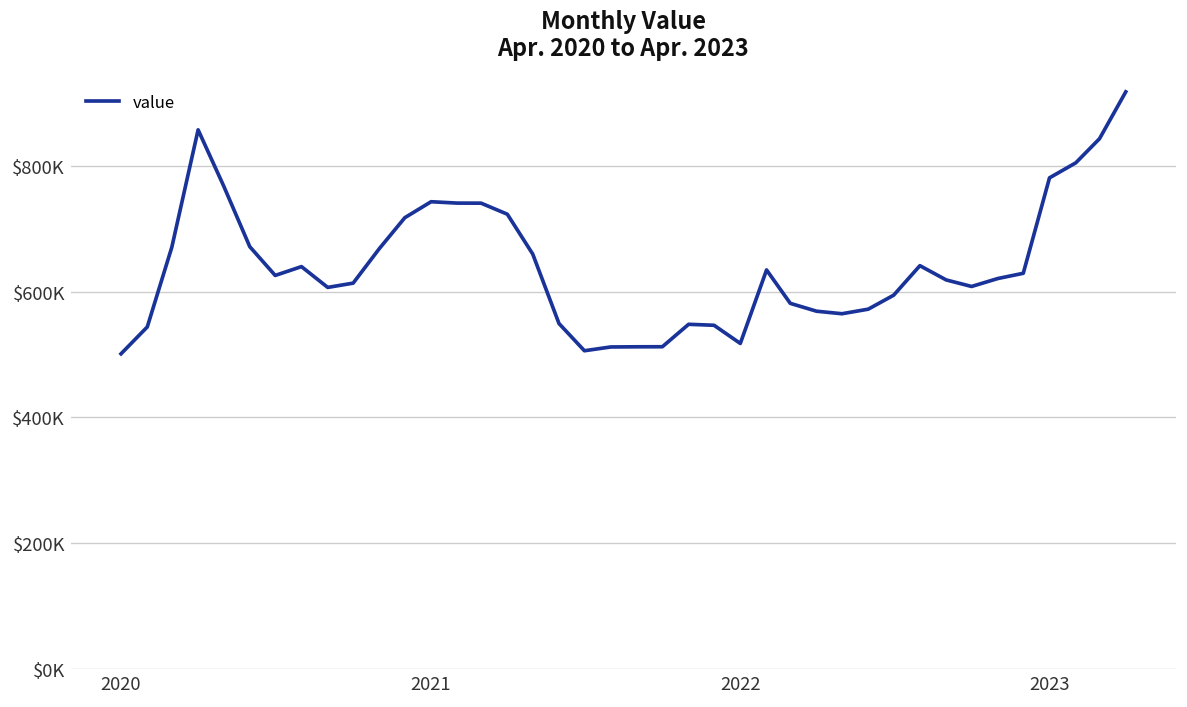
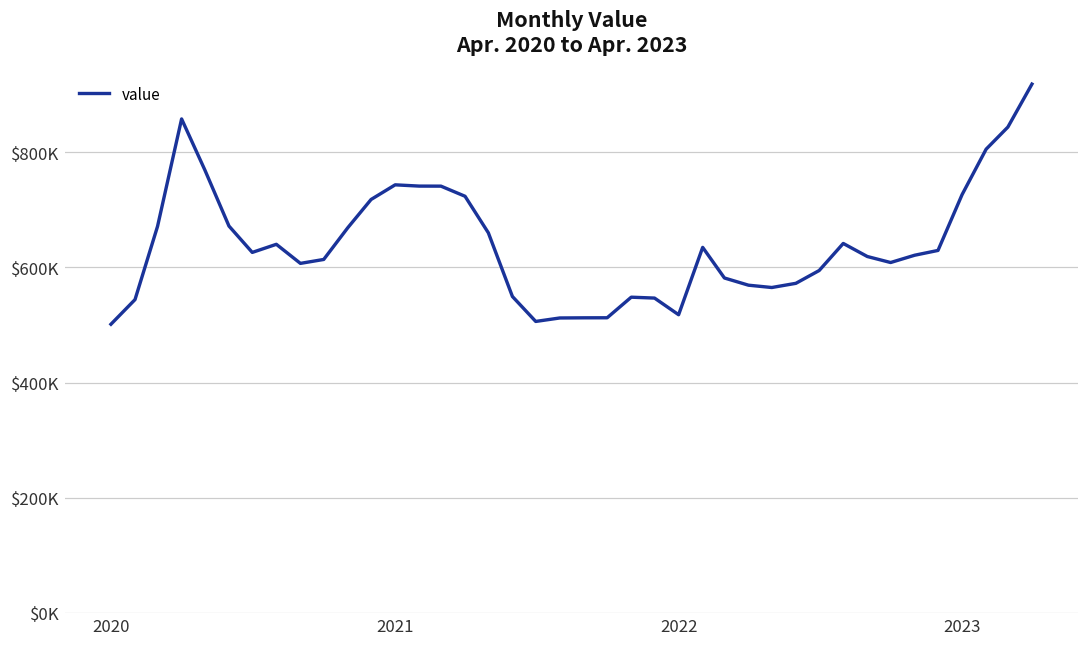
2023: $780000 -> $730000
